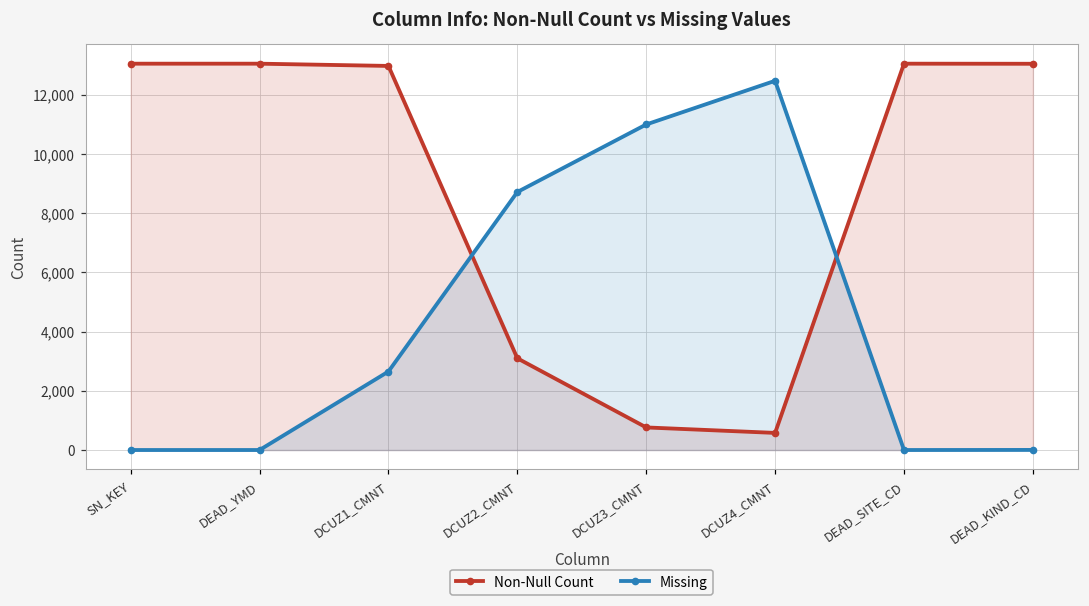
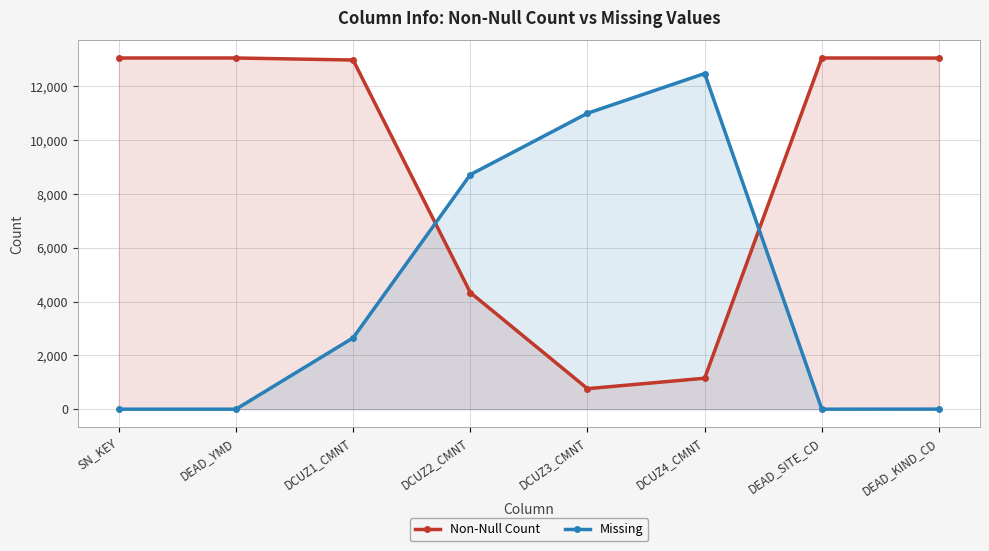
Non-Null Count, DCUZ2_CMNT: 3,100 -> 4,300
Non-Null Count, DCUZ4_CMNT: 600 -> 1,200
